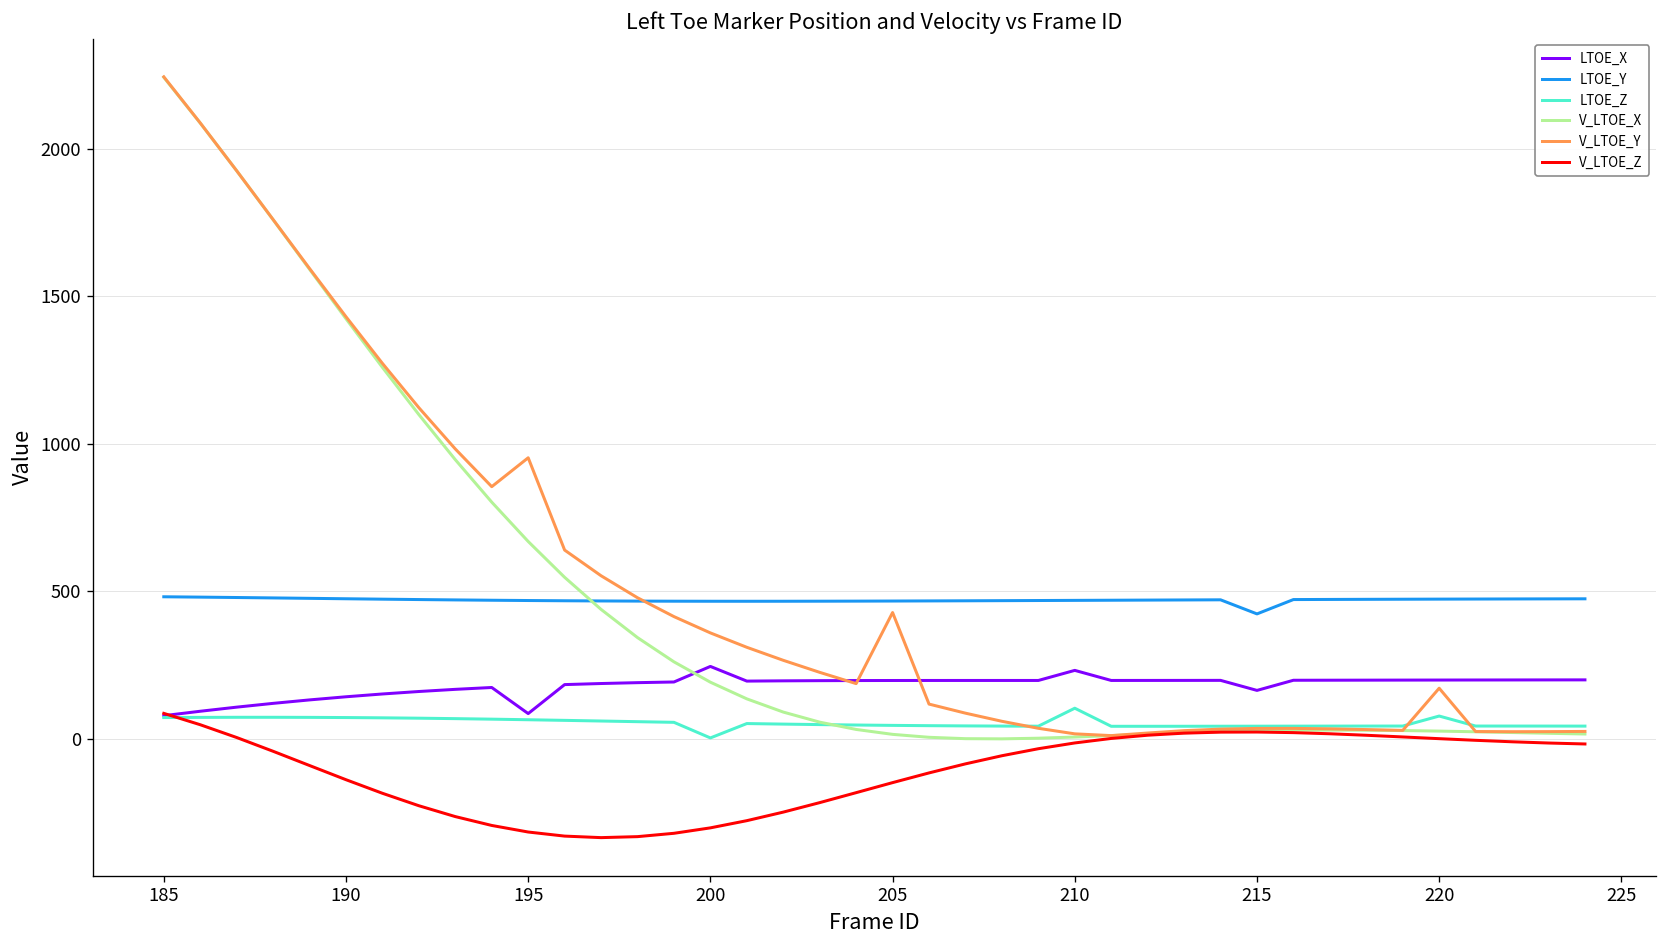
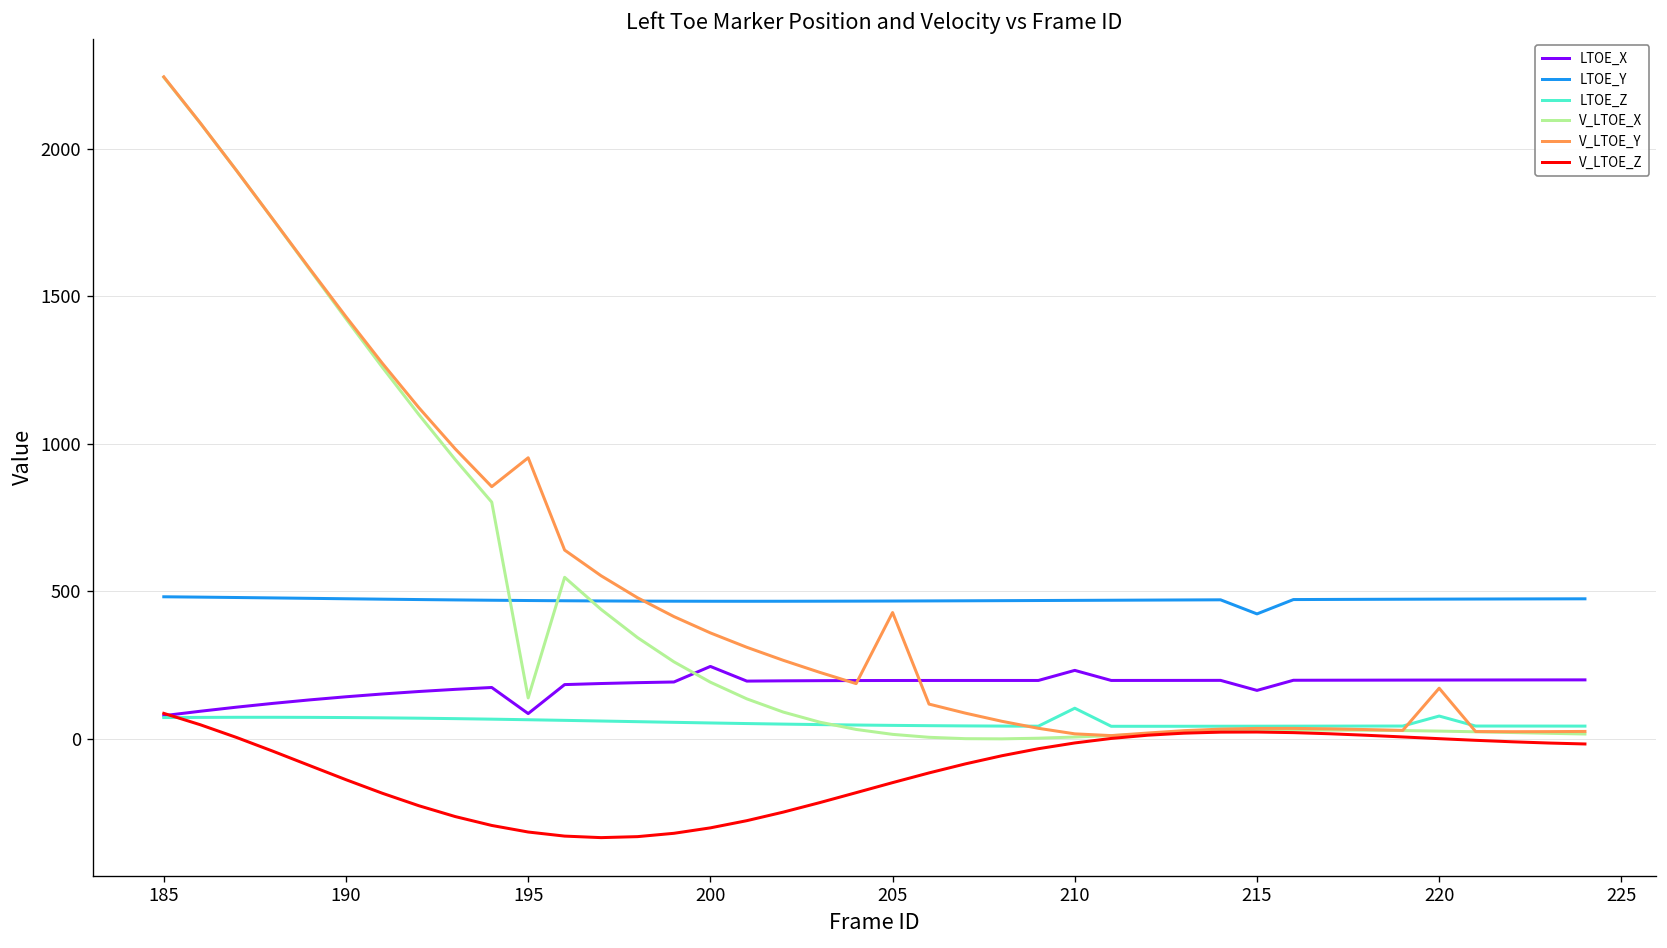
V_LTOE_X, 195: 670 -> 140
LTOE_Z, 200: 0 -> 50
